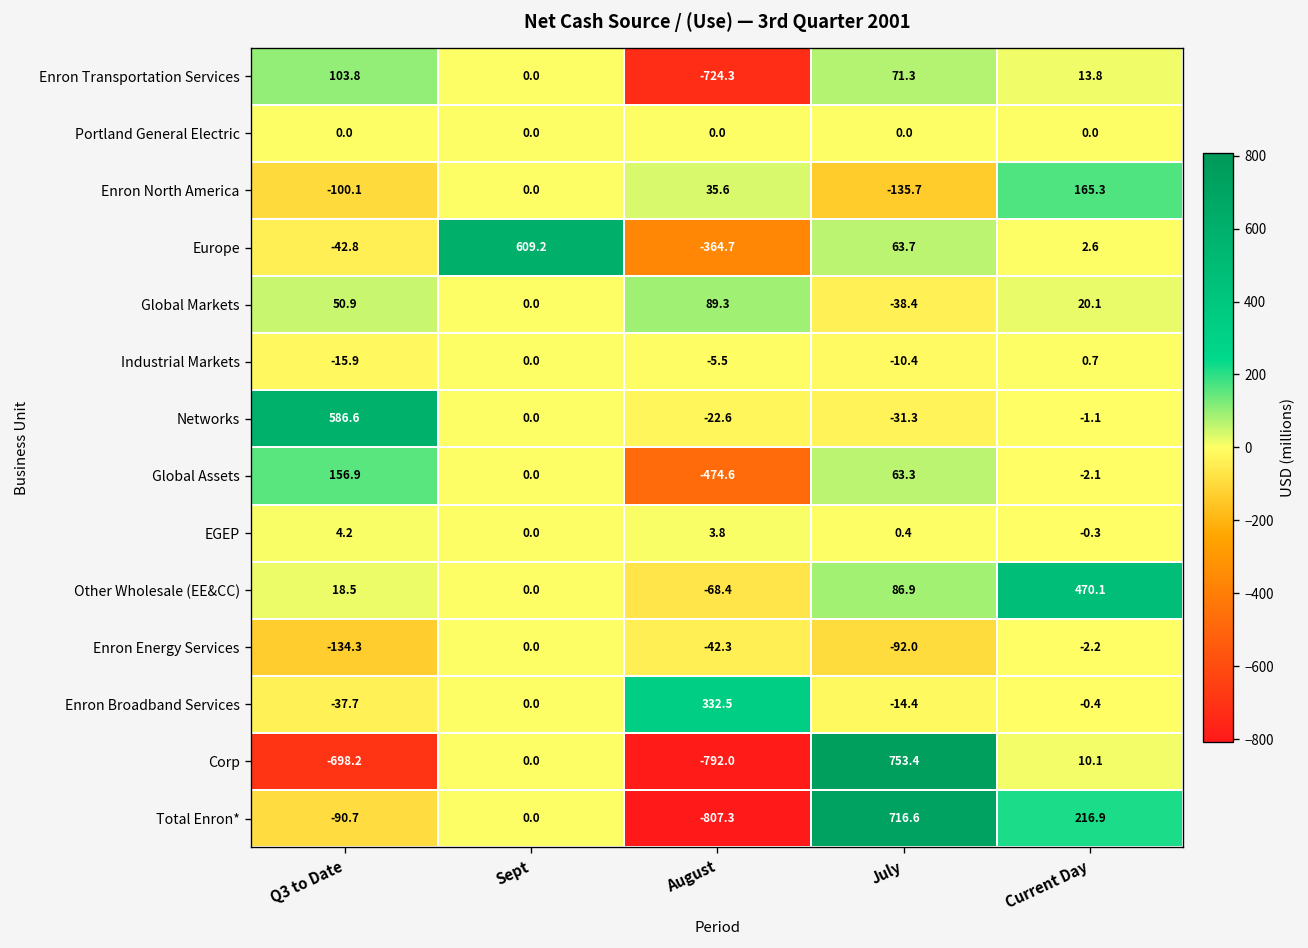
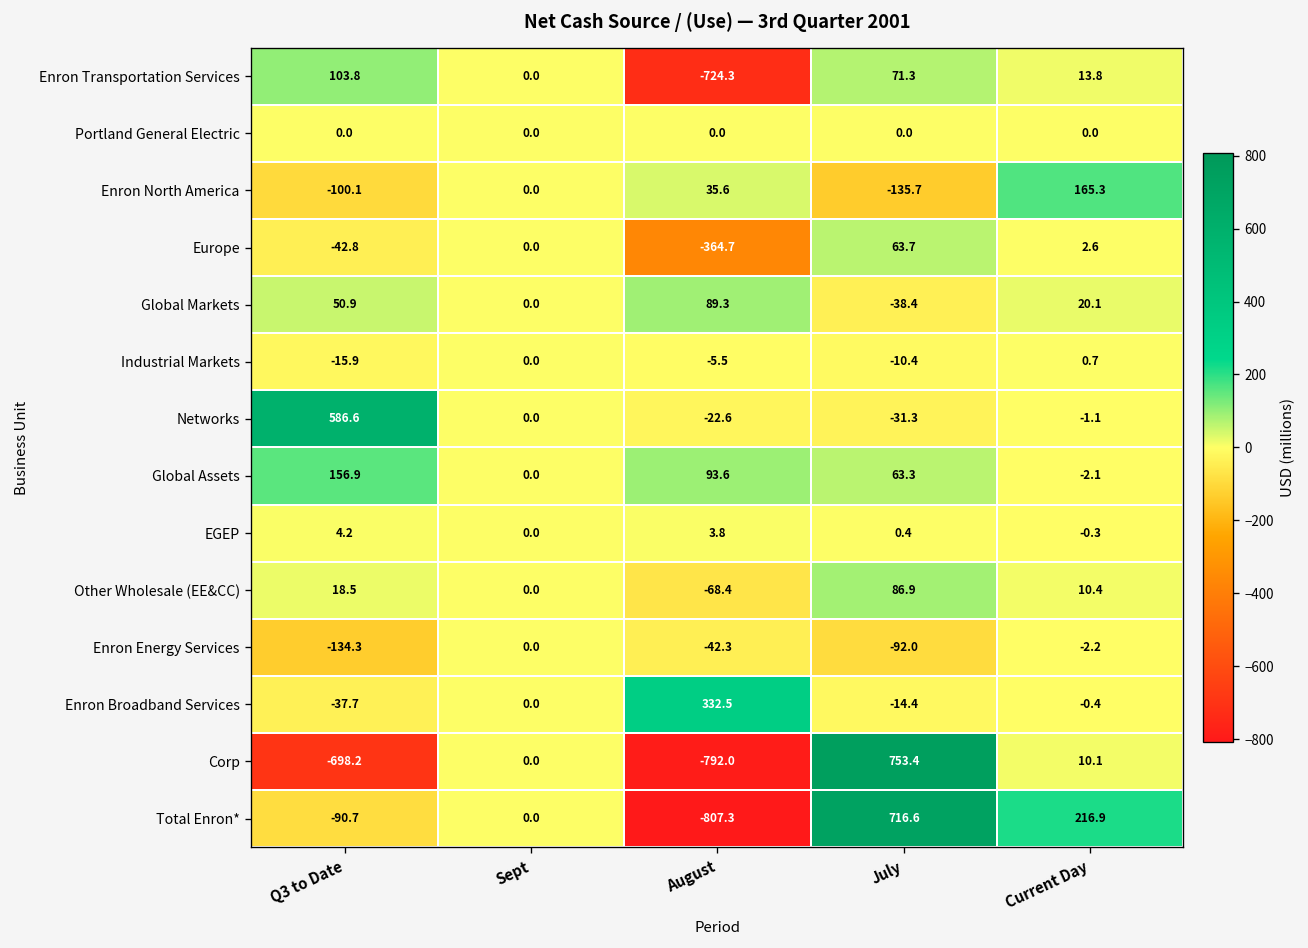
Europe, Sept: 609.2 -> 0.0
Global Assets, August: -474.6 -> 93.6
Other Wholesale (EE&CC), Current Day: 470.1 -> 10.4
